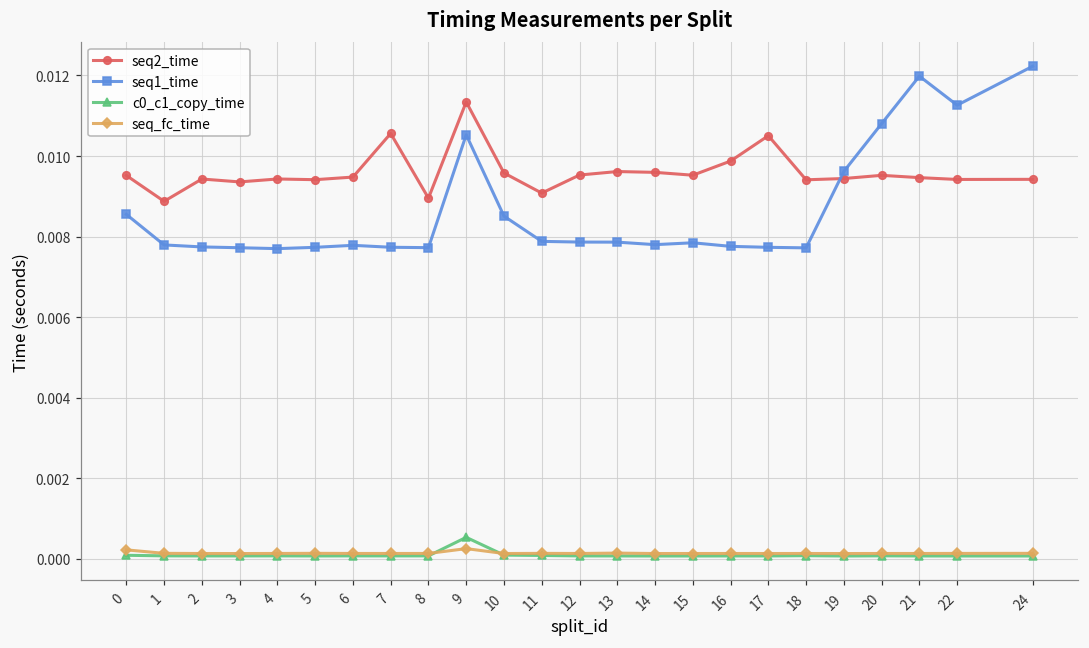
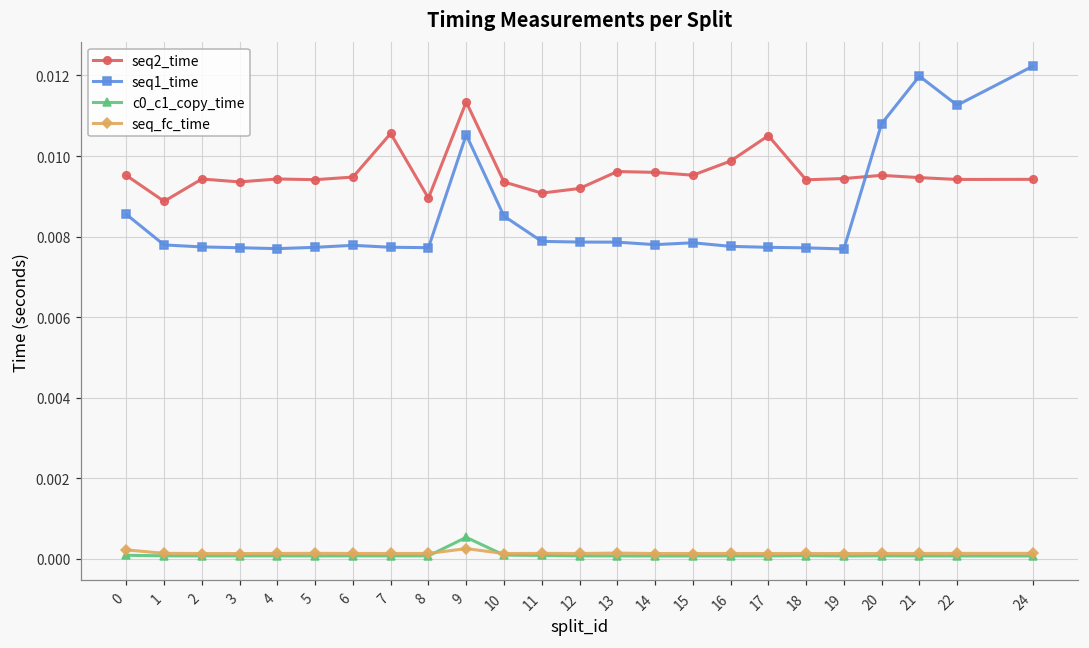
seq2_time, 10: 0.0096 -> 0.0094
seq2_time, 12: 0.0095 -> 0.0092
seq1_time, 19: 0.0096 -> 0.0077
